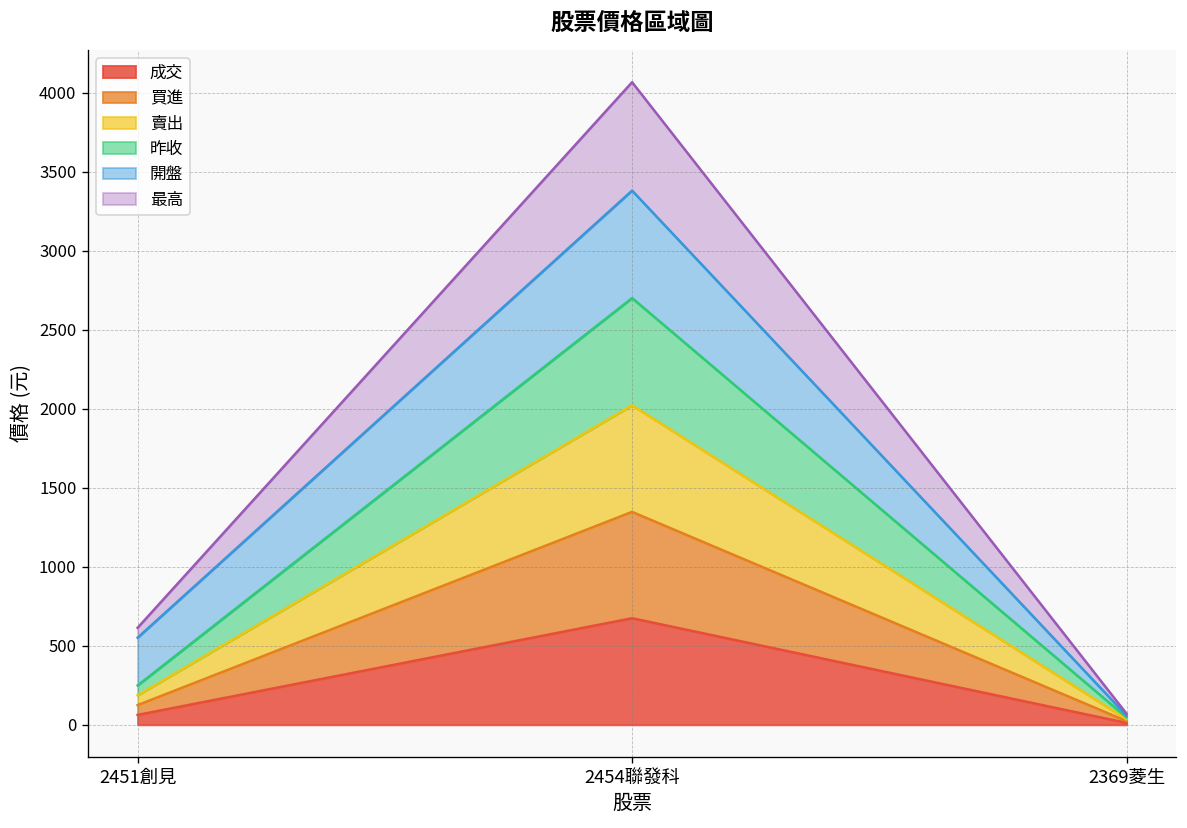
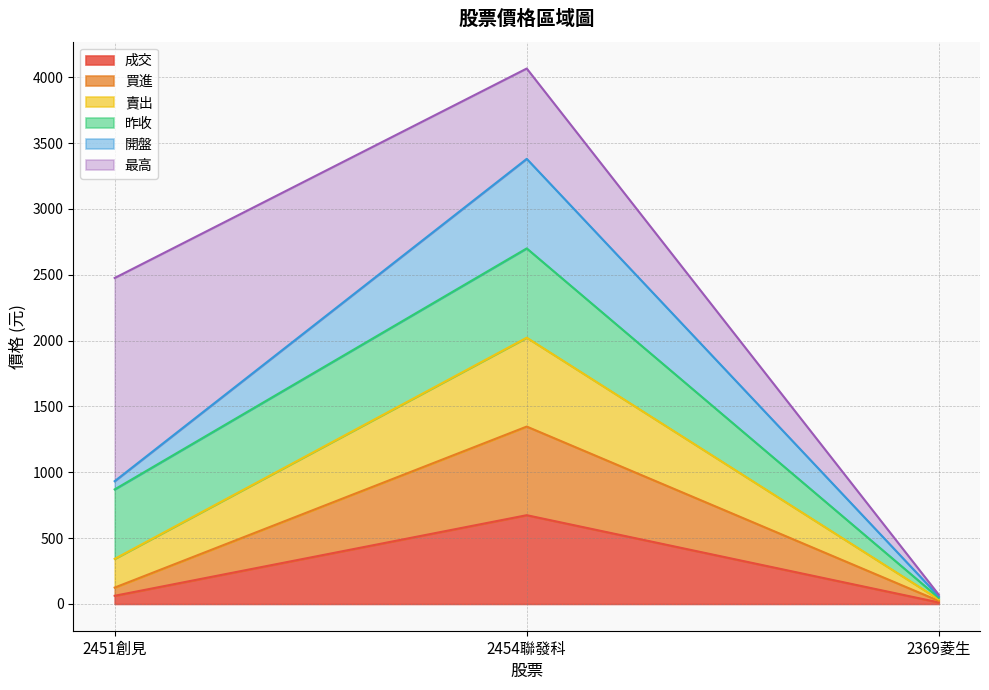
賣出, 2451創見: 60 -> 220
昨收, 2451創見: 60 -> 530
開盤, 2451創見: 300 -> 60
最高, 2451創見: 60 -> 1540
